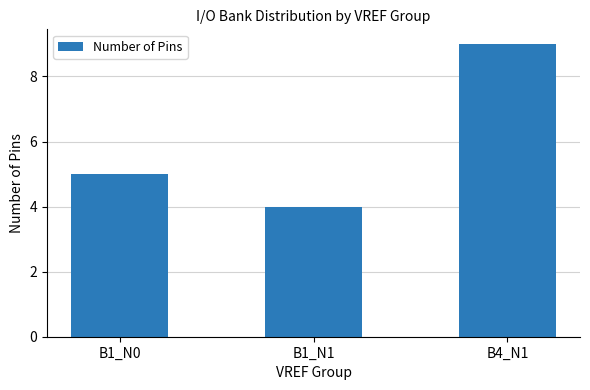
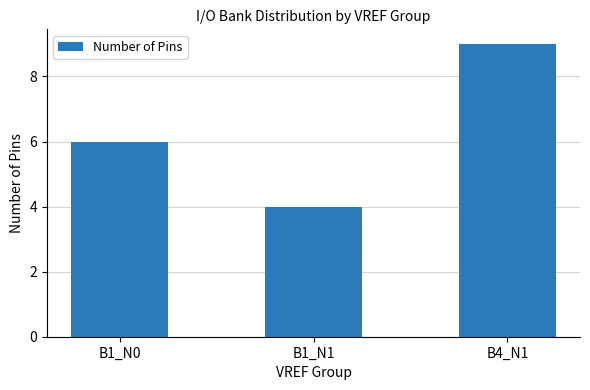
B1_N0: 5 -> 6
